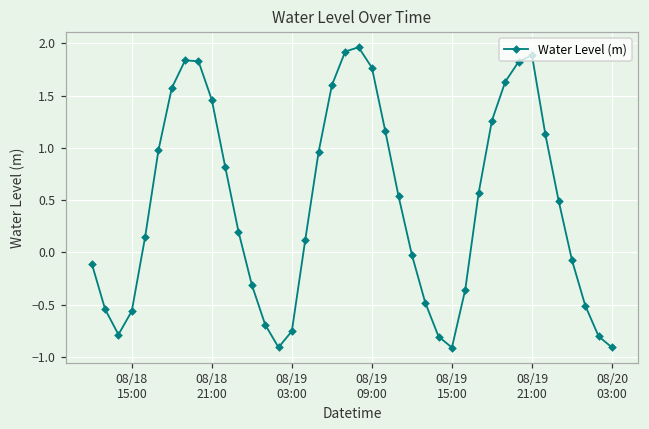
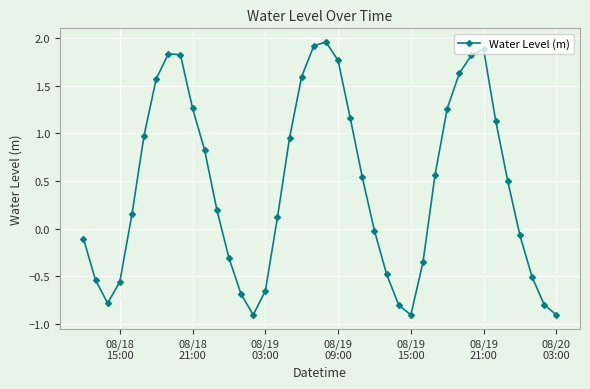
08/18 21:00: 1.5 -> 1.3
08/19 03:00: -0.8 -> -0.7
